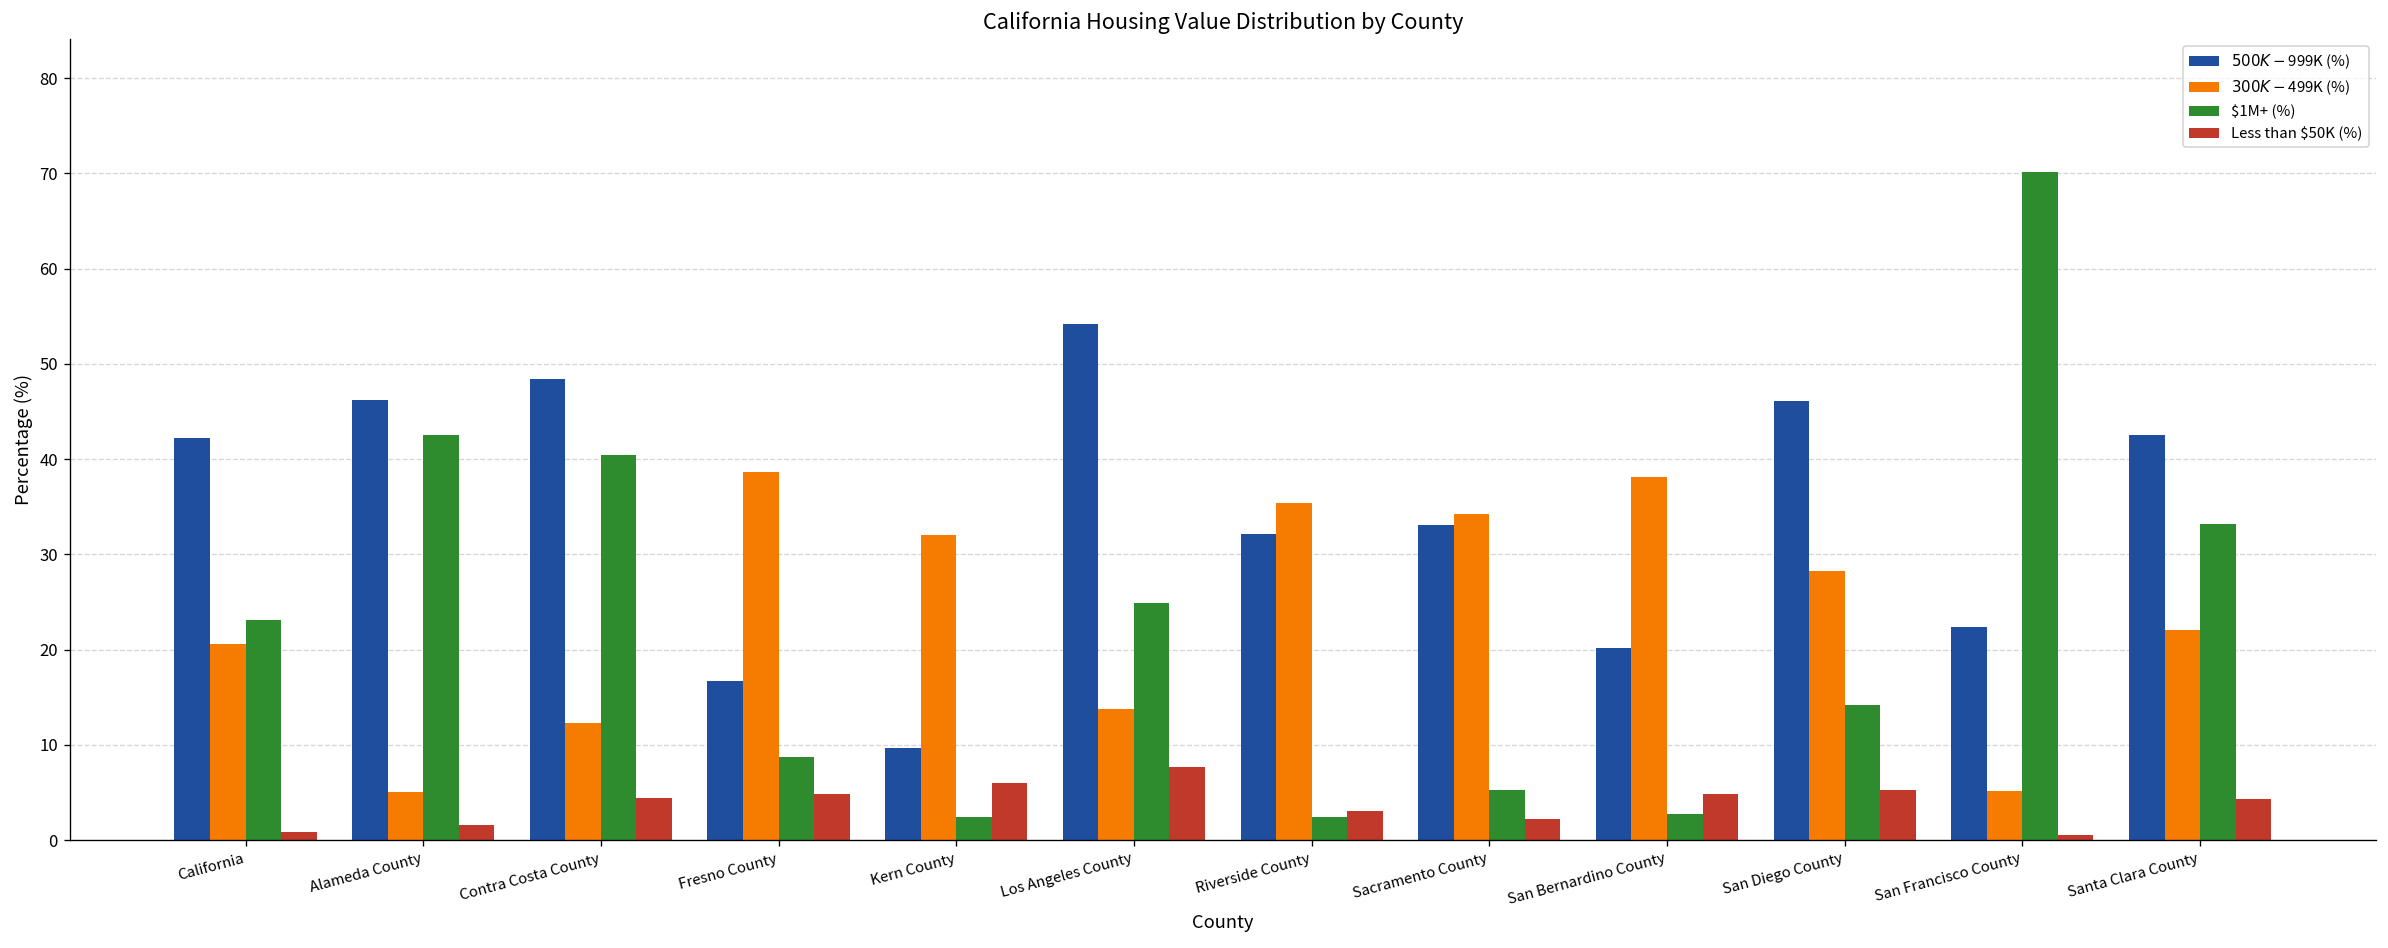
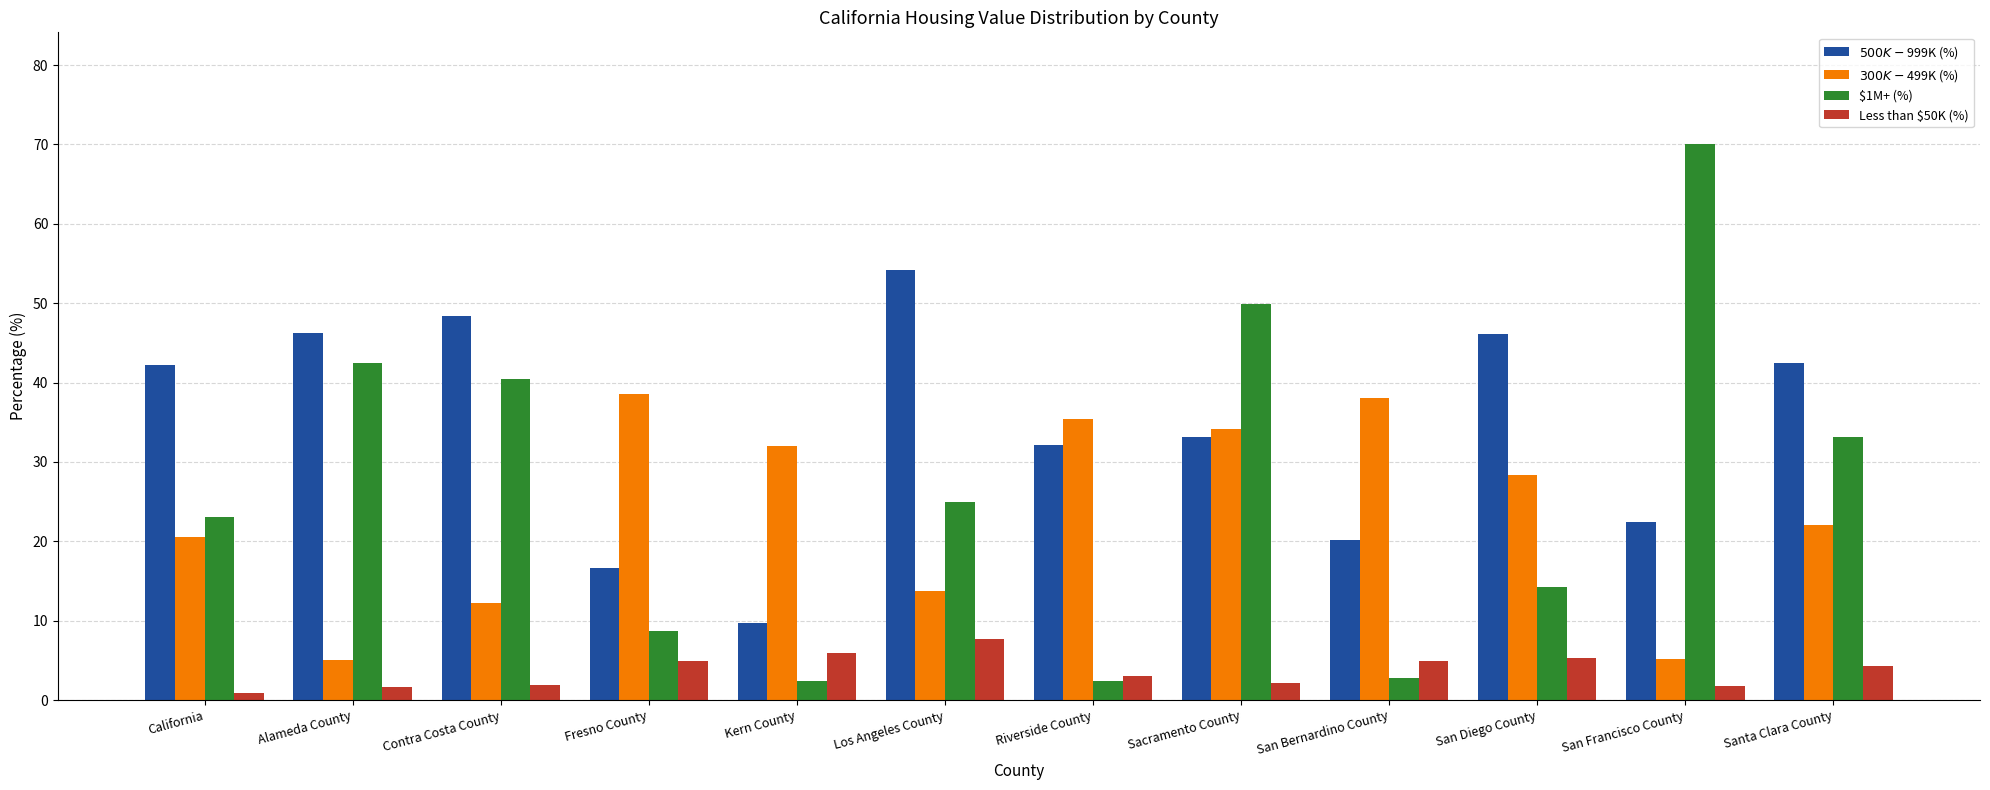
Less than $50K (%), Contra Costa County: 4 -> 2
$1M+ (%), Sacramento County: 5 -> 50
Less than $50K (%), San Francisco County: 1 -> 2
